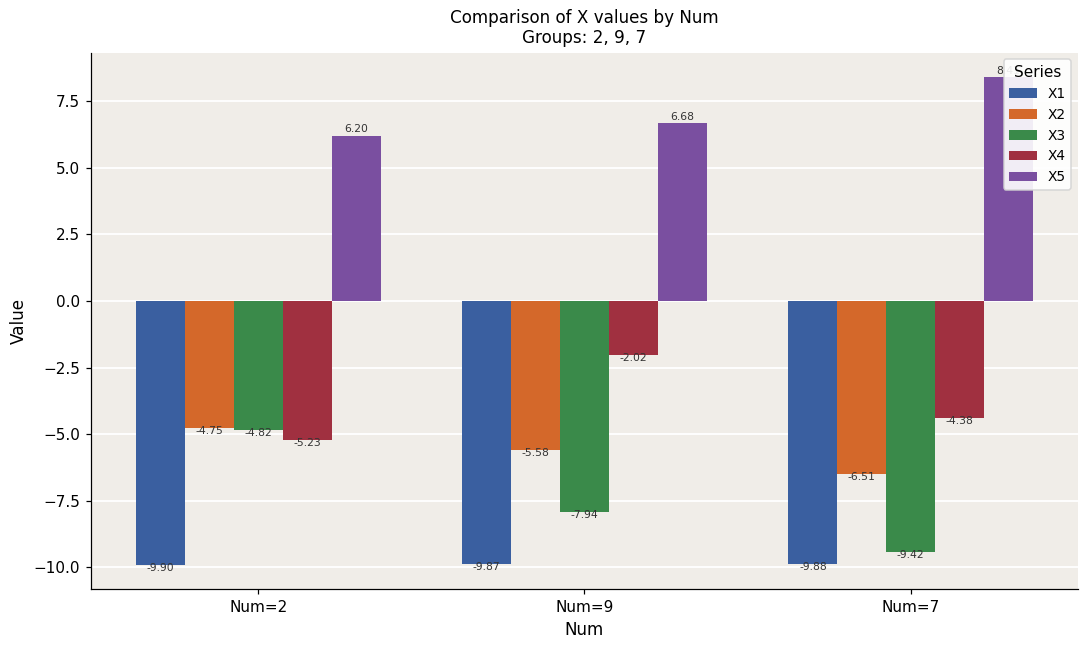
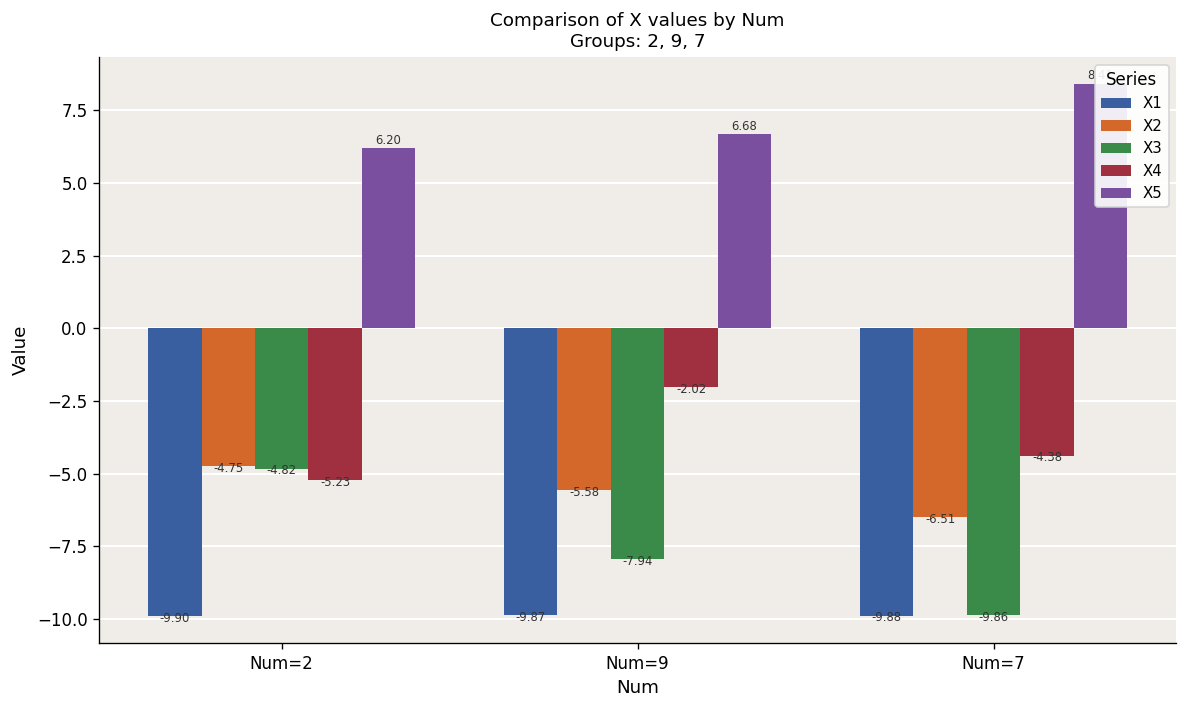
X3, Num=7: -9.42 -> -9.86
